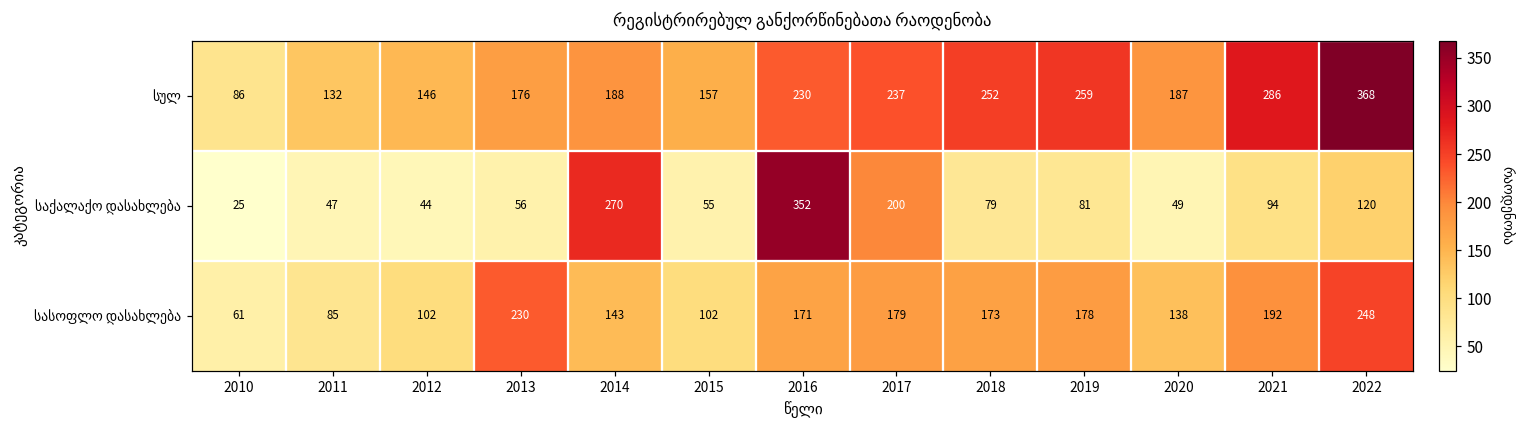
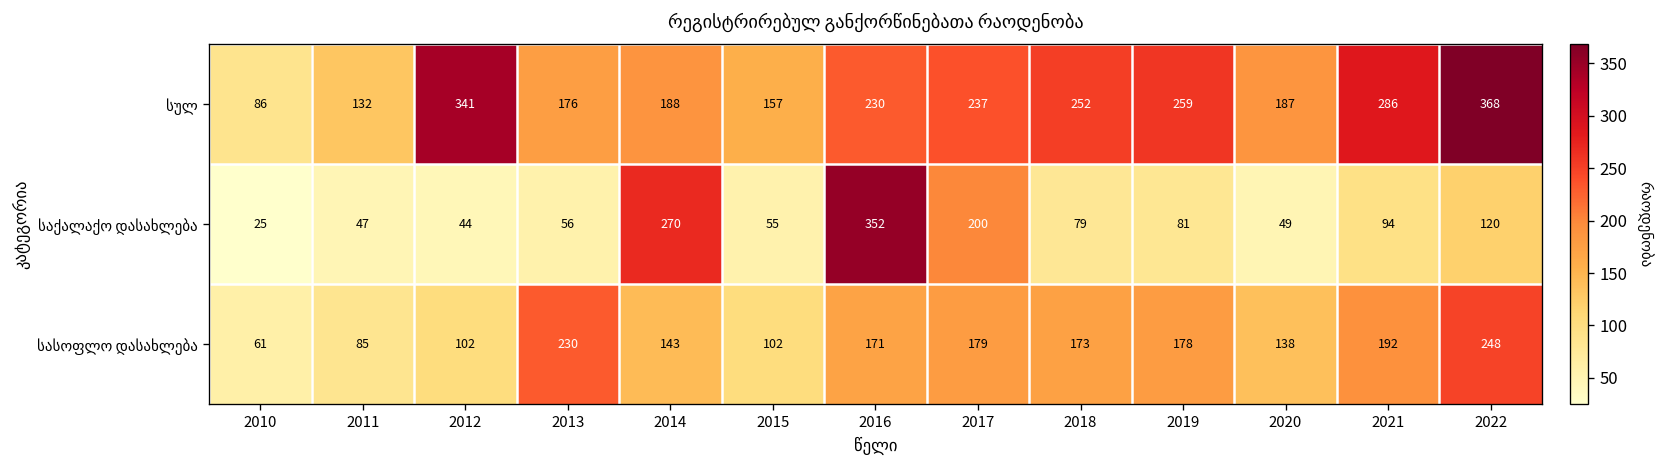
სულ, 2012: 146 -> 341
